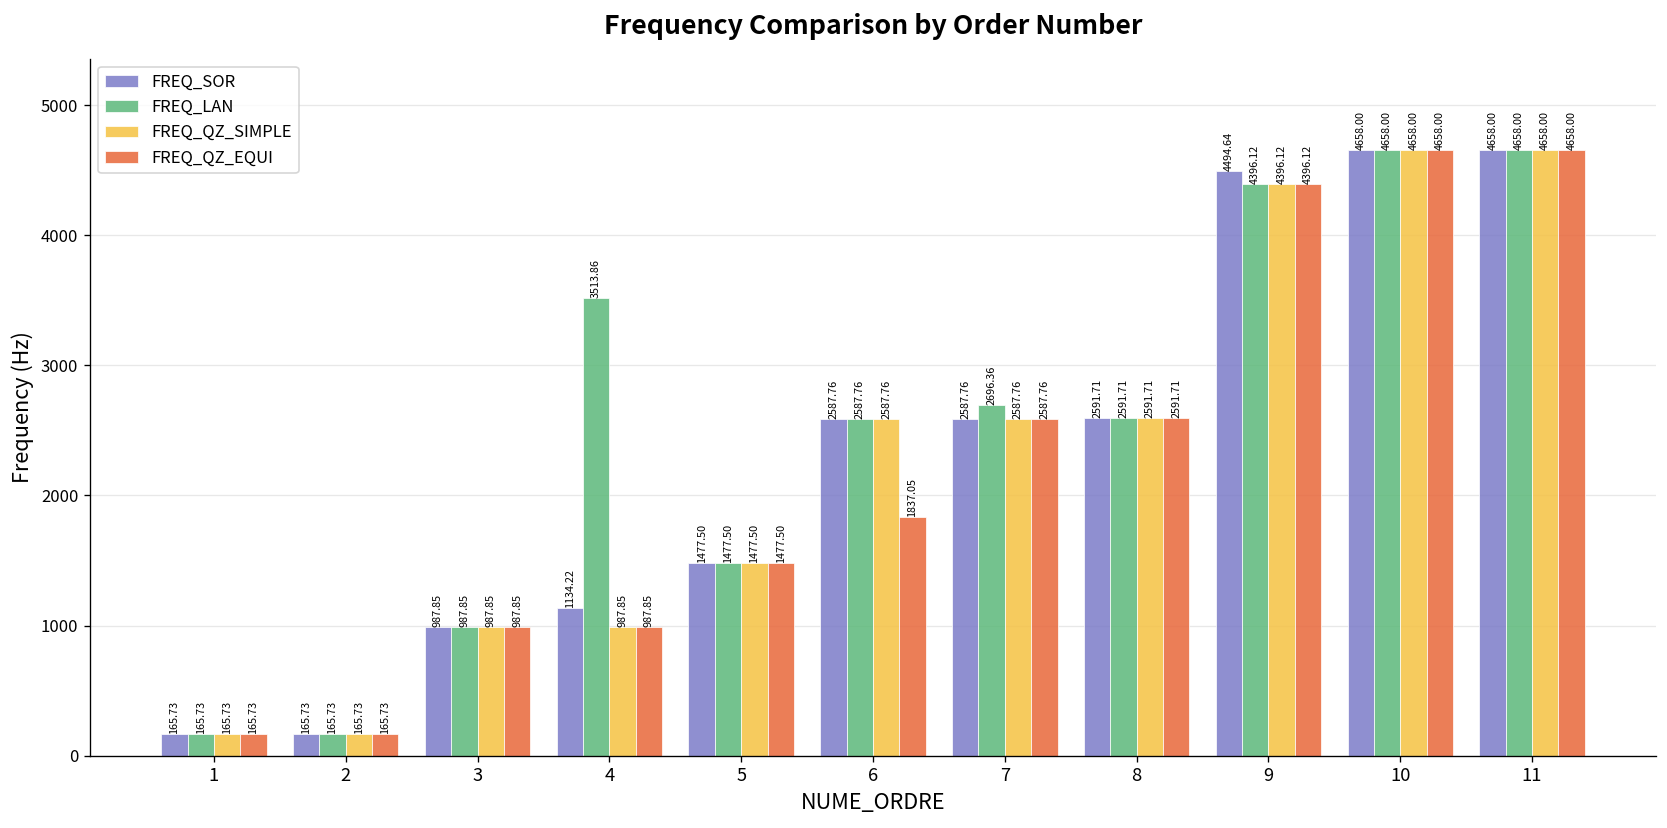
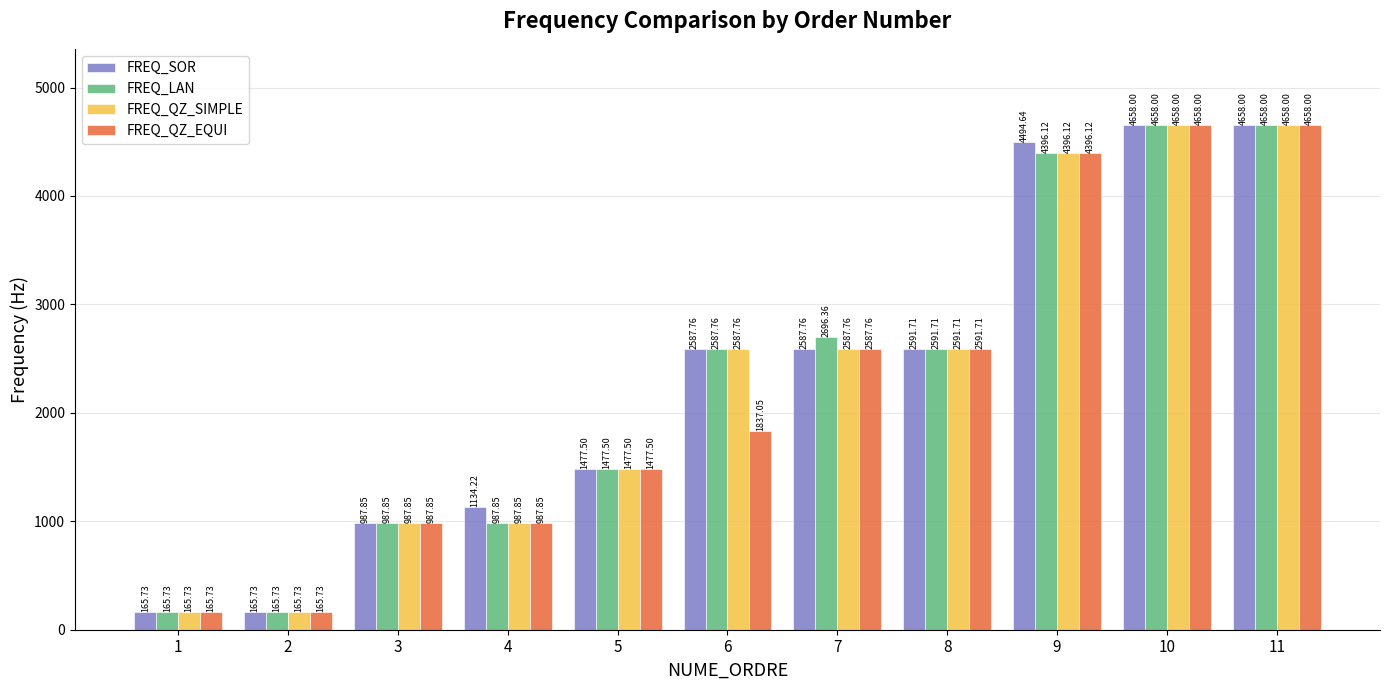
FREQ_LAN, 4: 3513.86 -> 987.85
